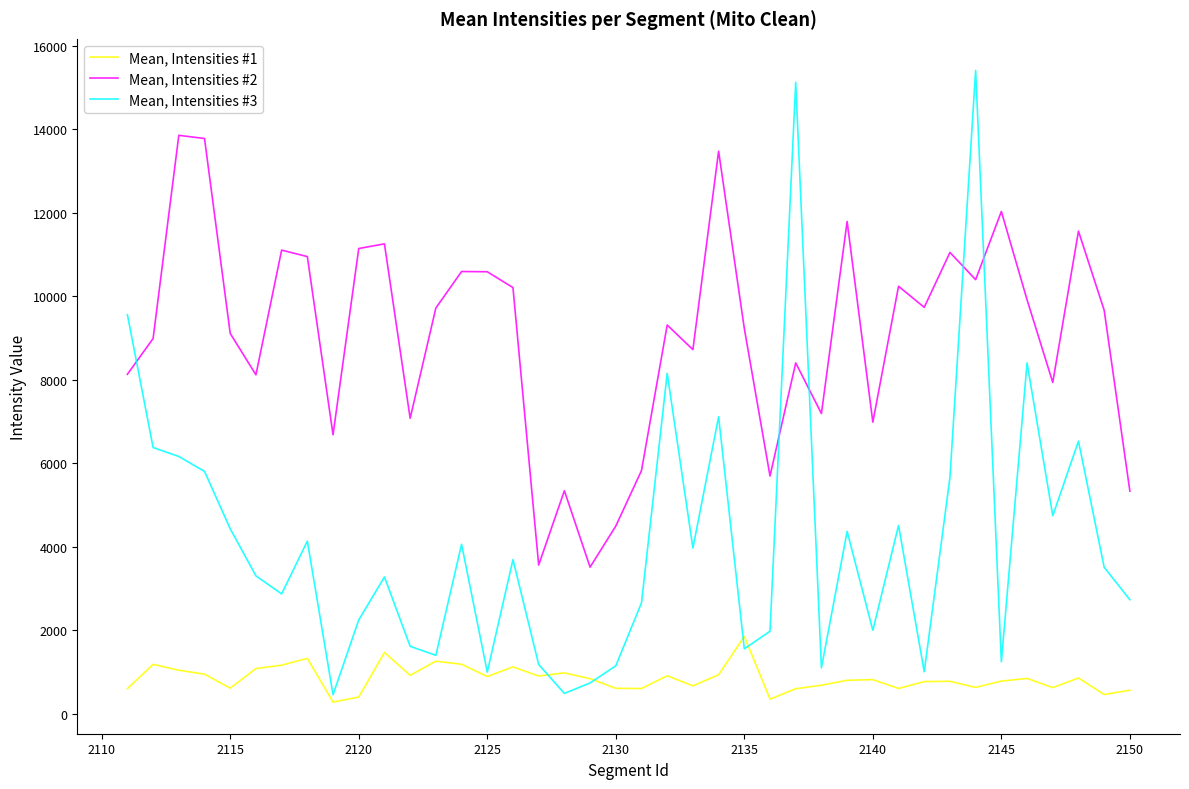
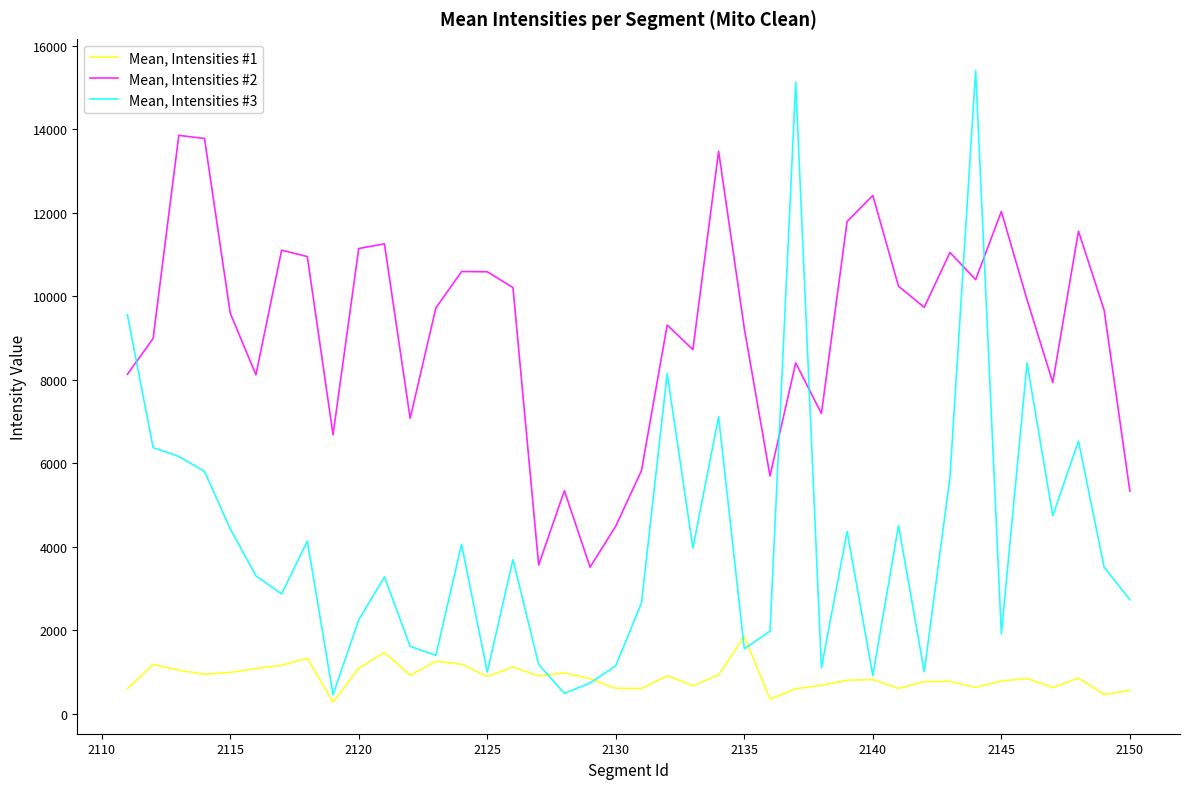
Mean, Intensities #1, 2115: 600 -> 1000
Mean, Intensities #2, 2115: 9100 -> 9600
Mean, Intensities #1, 2120: 400 -> 1100
Mean, Intensities #2, 2140: 7000 -> 12400
Mean, Intensities #3, 2140: 2000 -> 900
Mean, Intensities #3, 2145: 1200 -> 1900
